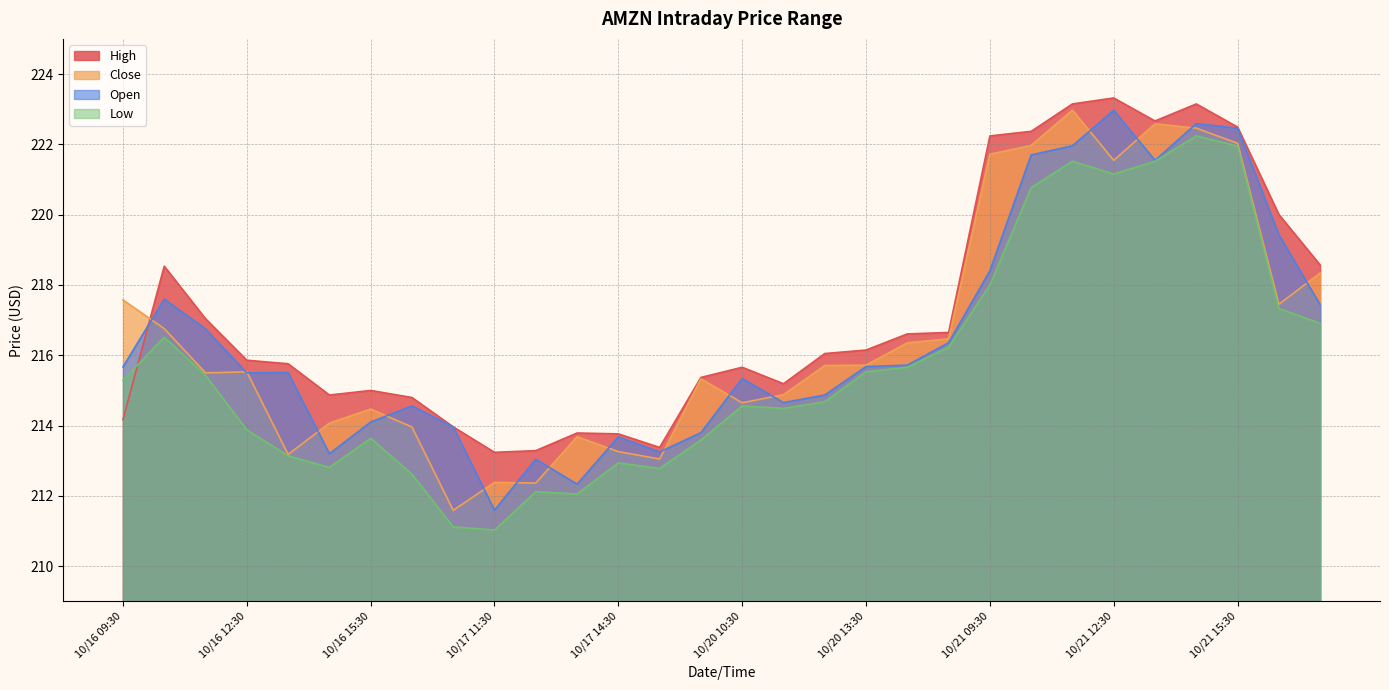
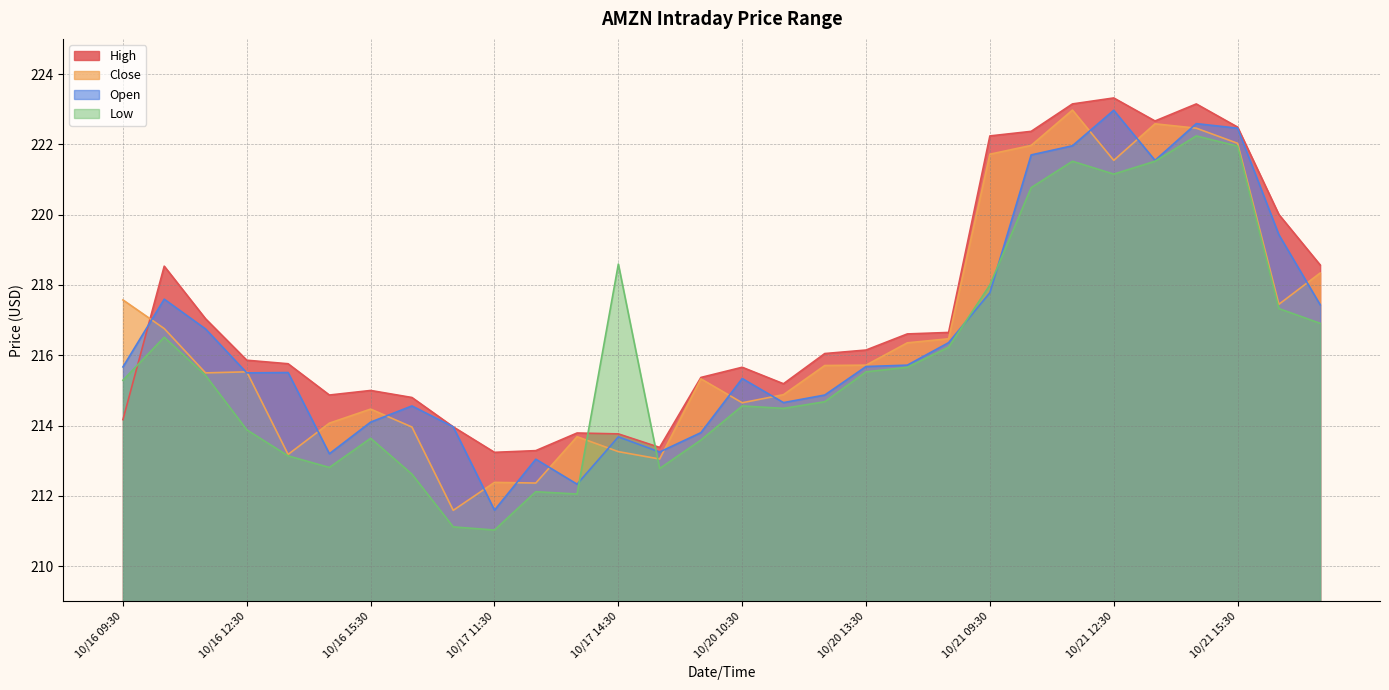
Low, 10/17 14:30: 212.9 -> 218.6
Open, 10/21 09:30: 218.4 -> 217.8
